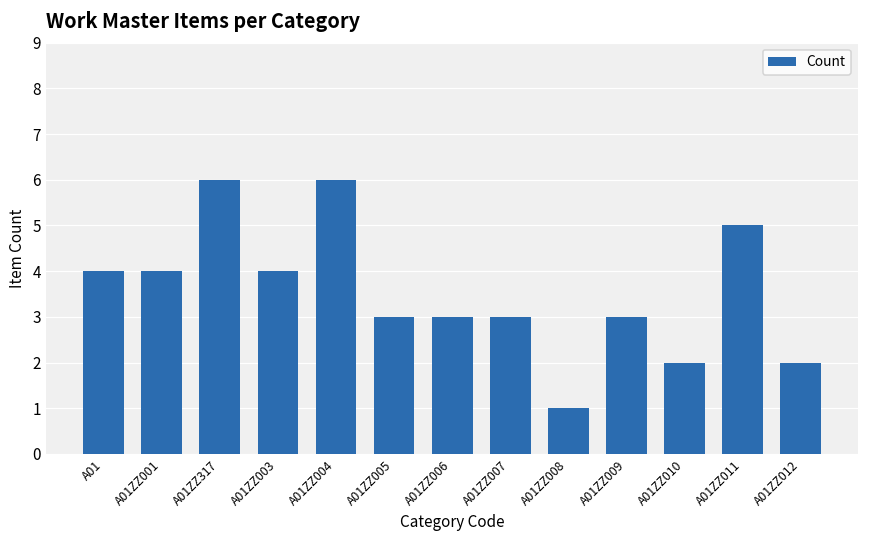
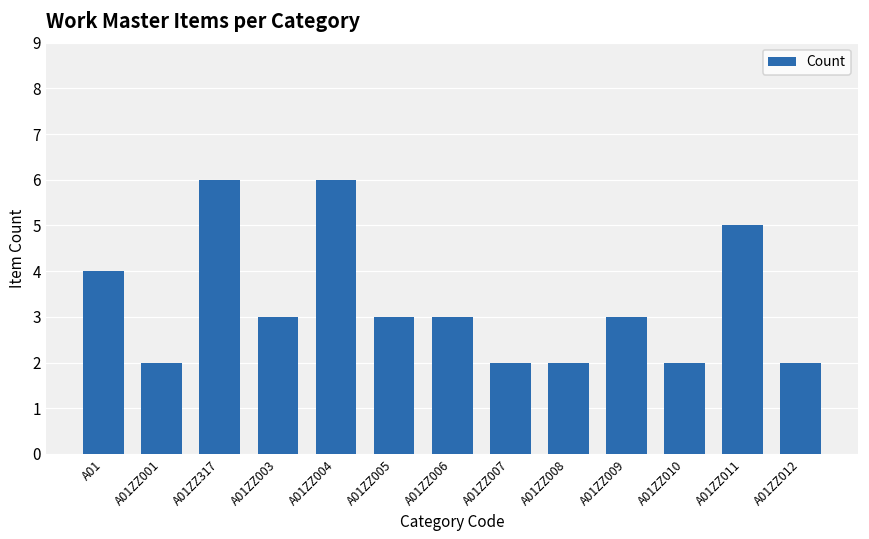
A01ZZ001: 4 -> 2
A01ZZ003: 4 -> 3
A01ZZ007: 3 -> 2
A01ZZ008: 1 -> 2
